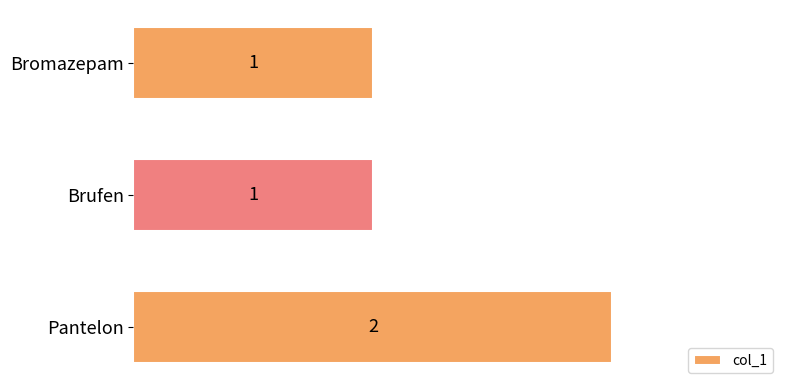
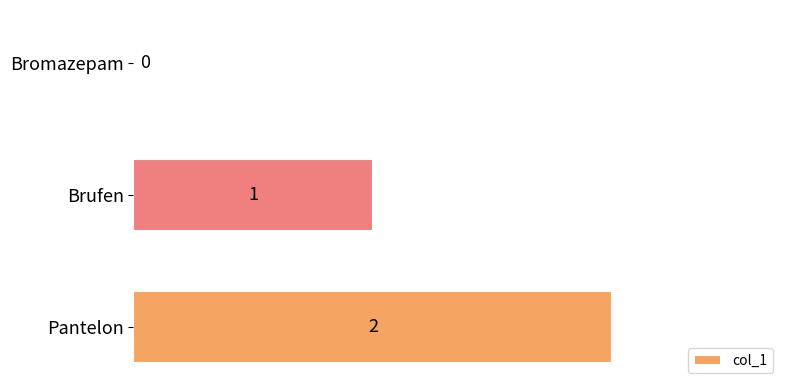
Bromazepam: 1 -> 0
